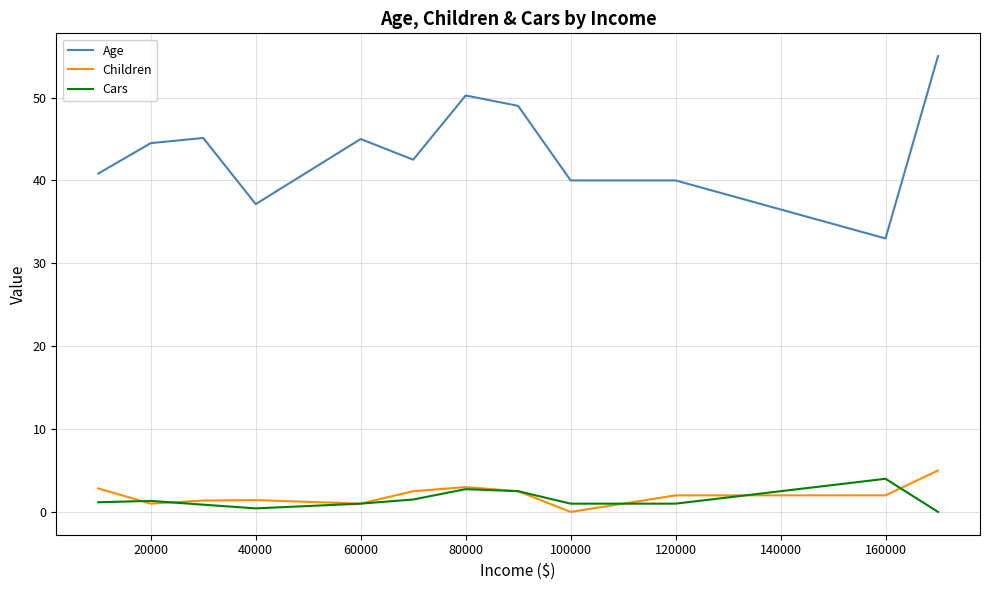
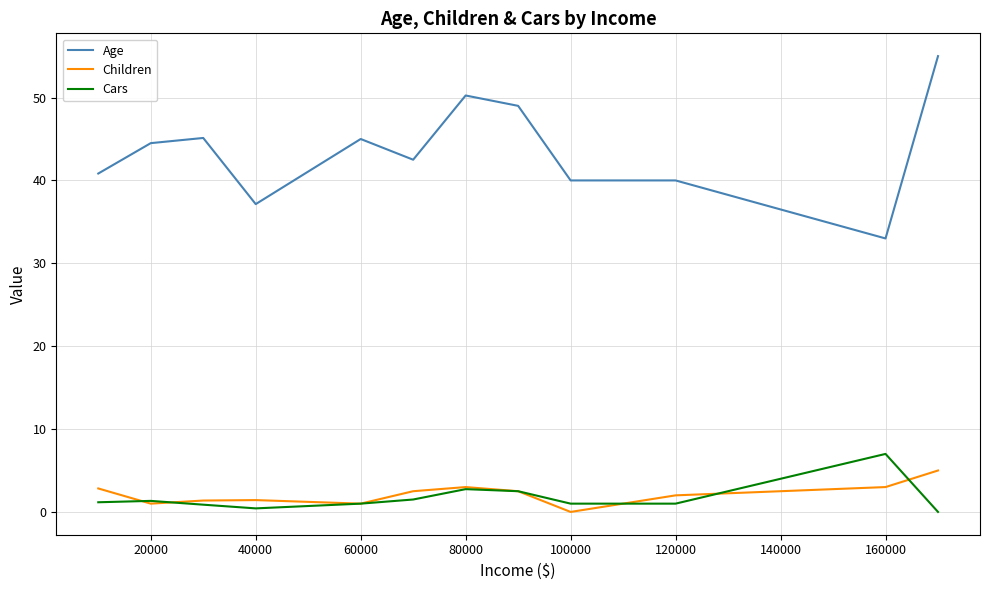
Children, 160000: 2 -> 3
Cars, 160000: 4 -> 7
